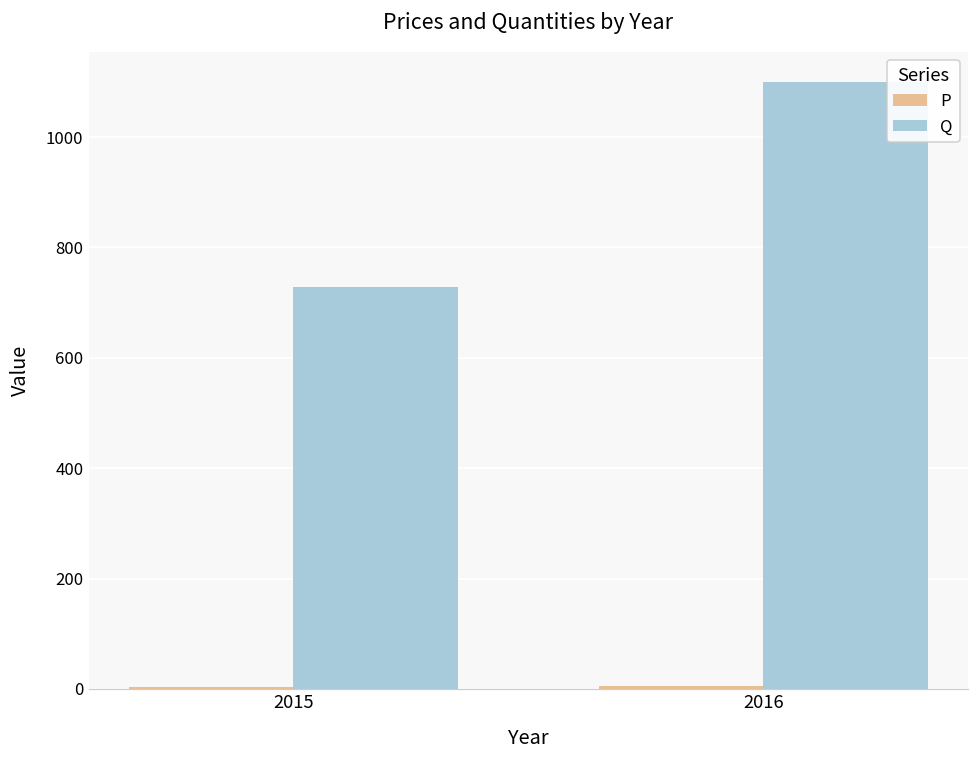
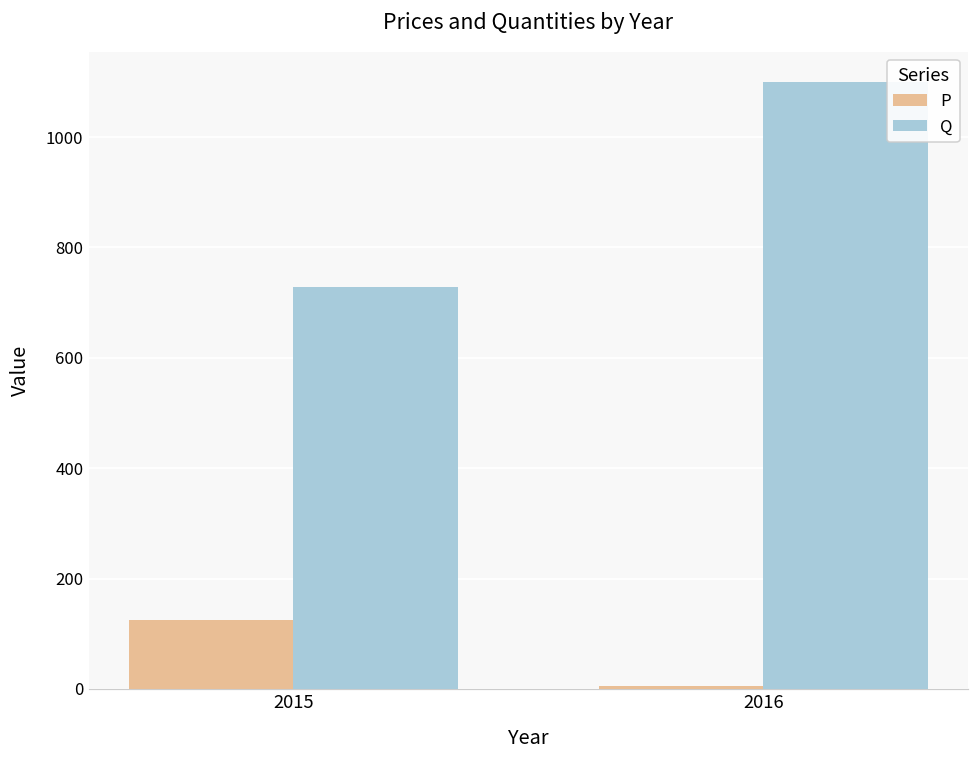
P, 2015: 0 -> 120
